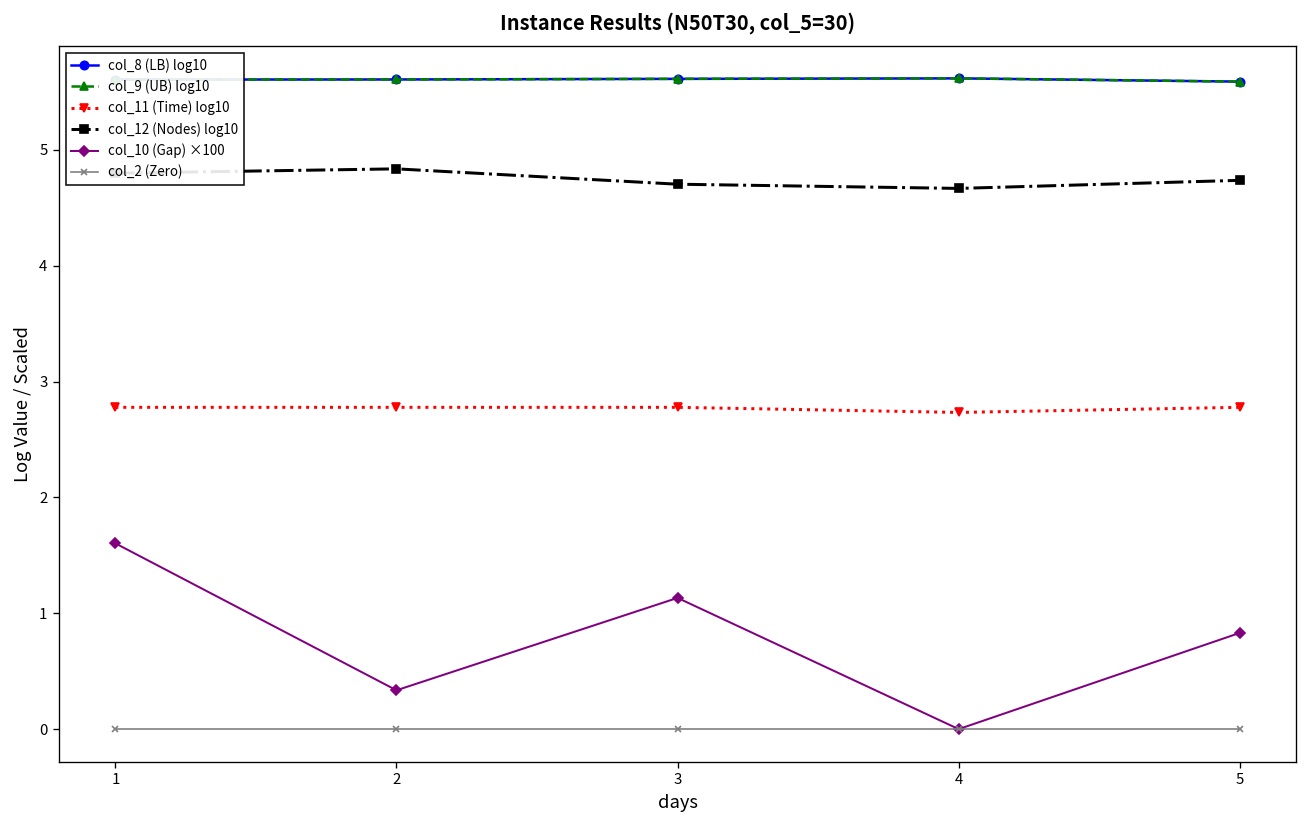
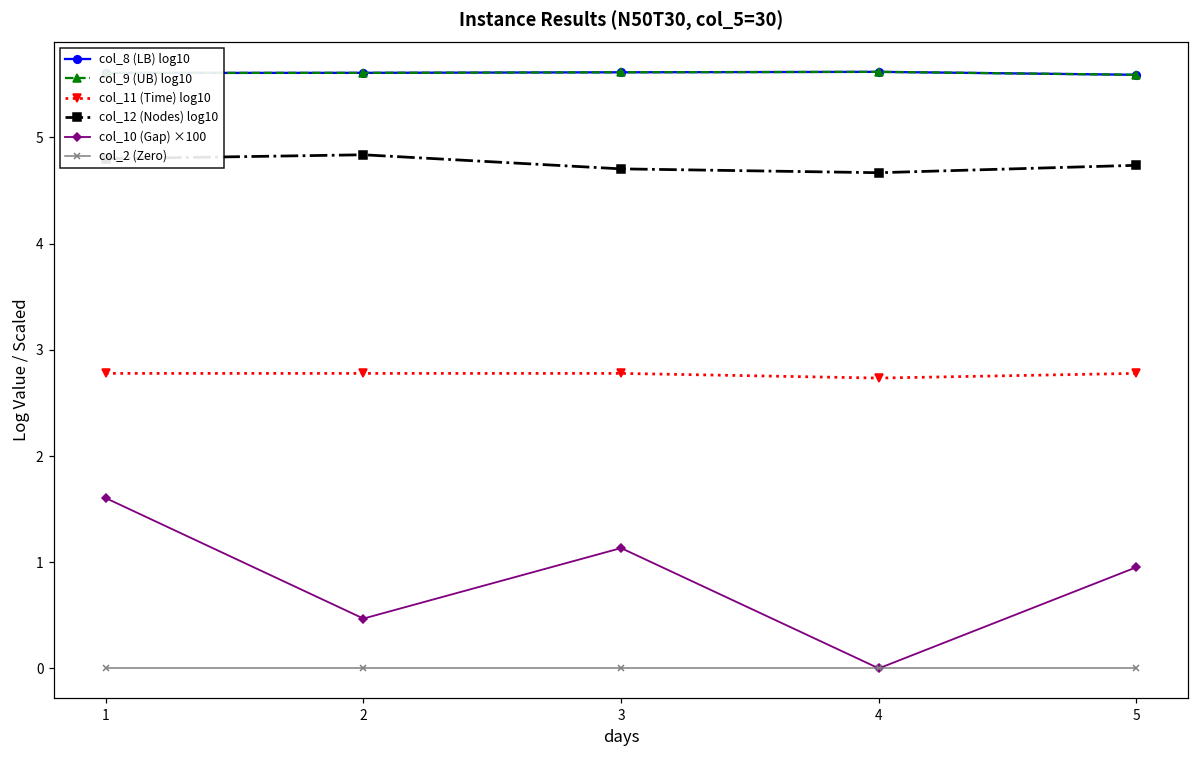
col_10 (Gap) ×100, 2: 0.3 -> 0.5
col_10 (Gap) ×100, 5: 0.8 -> 1.0
